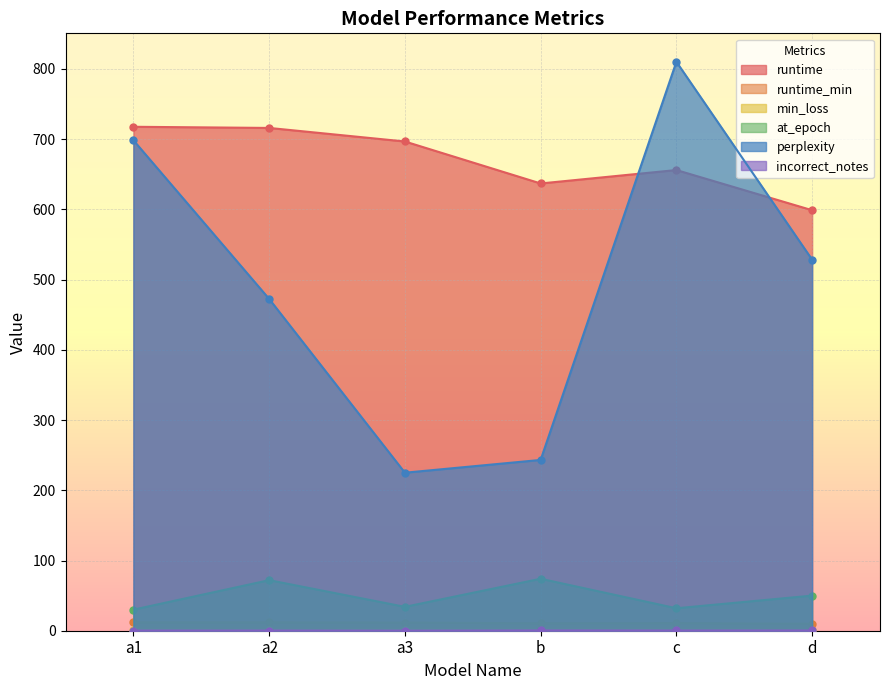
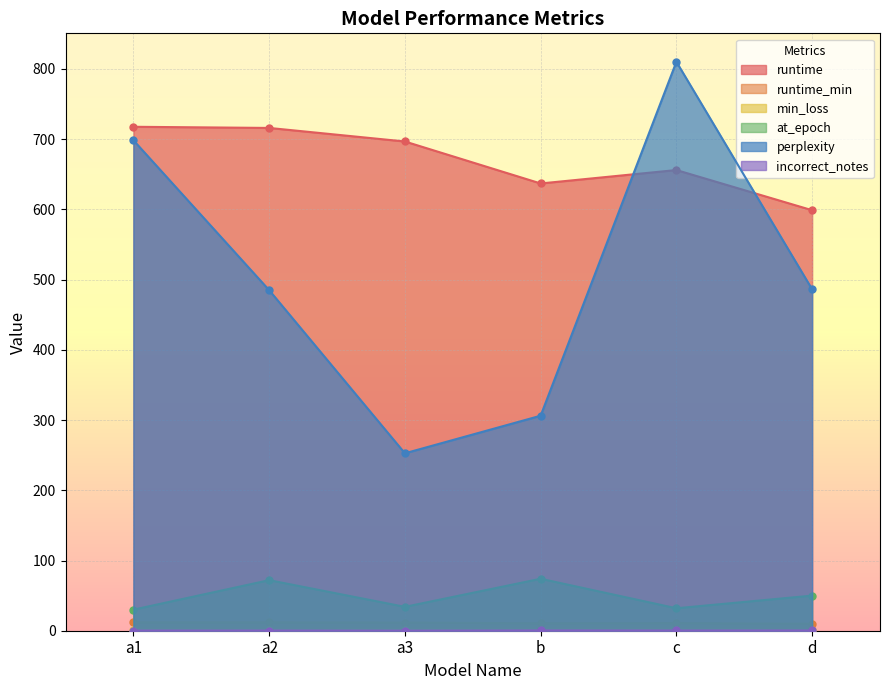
perplexity, a2: 470 -> 480
perplexity, a3: 230 -> 250
perplexity, b: 240 -> 310
perplexity, d: 530 -> 490
